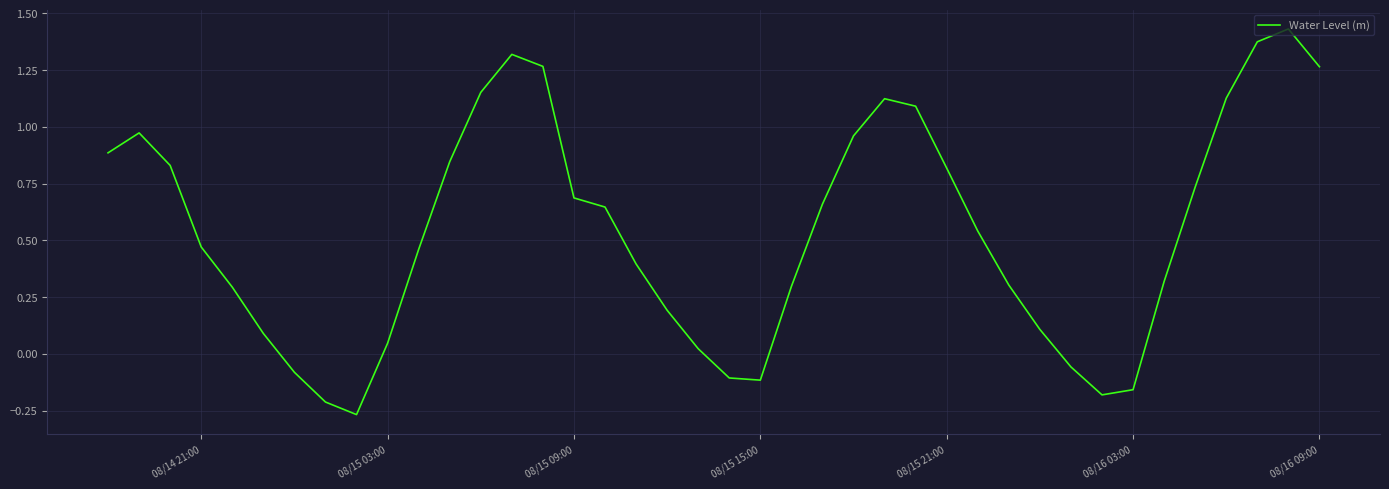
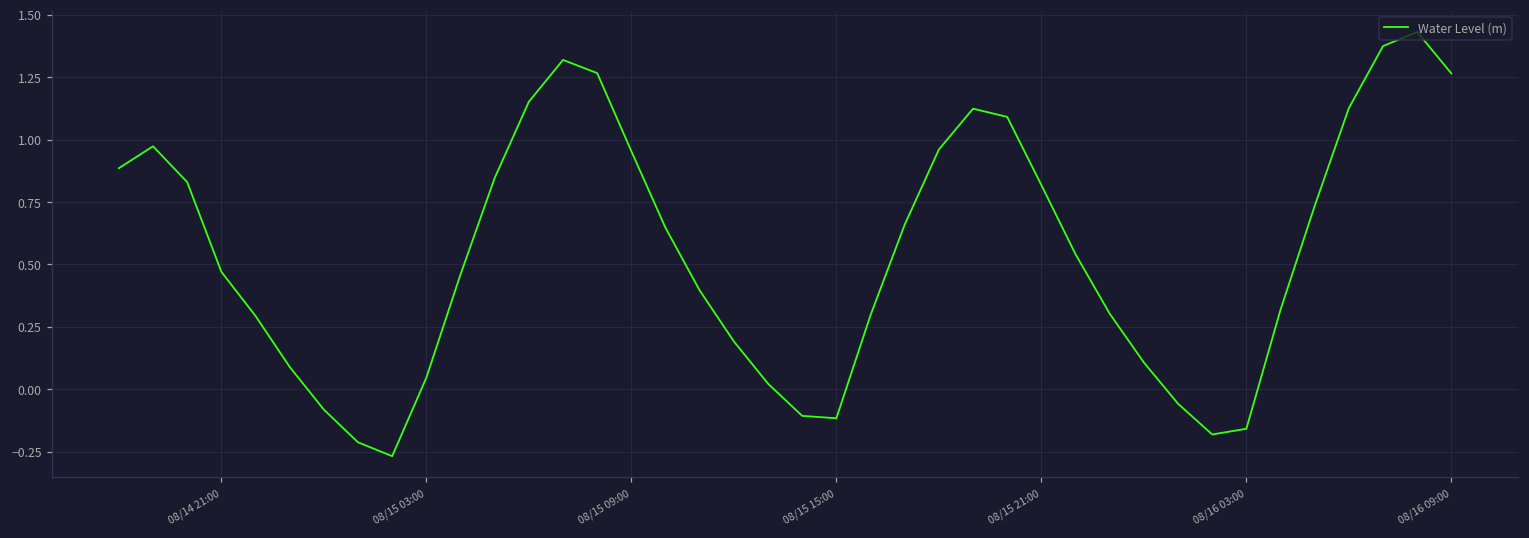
08/15 09:00: 0.69 -> 0.95
